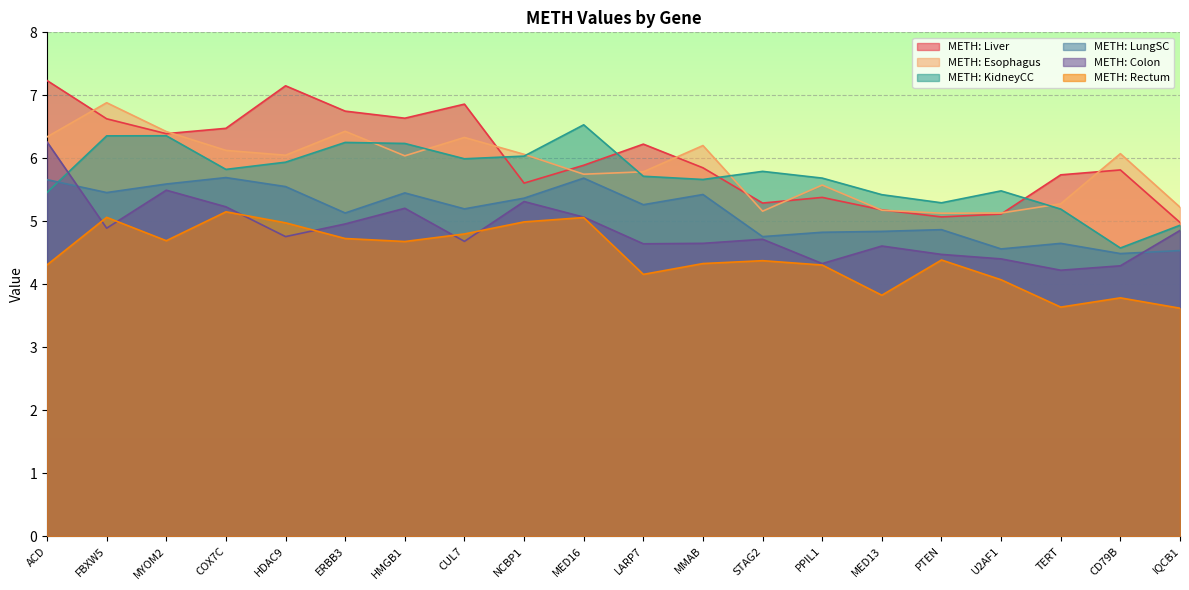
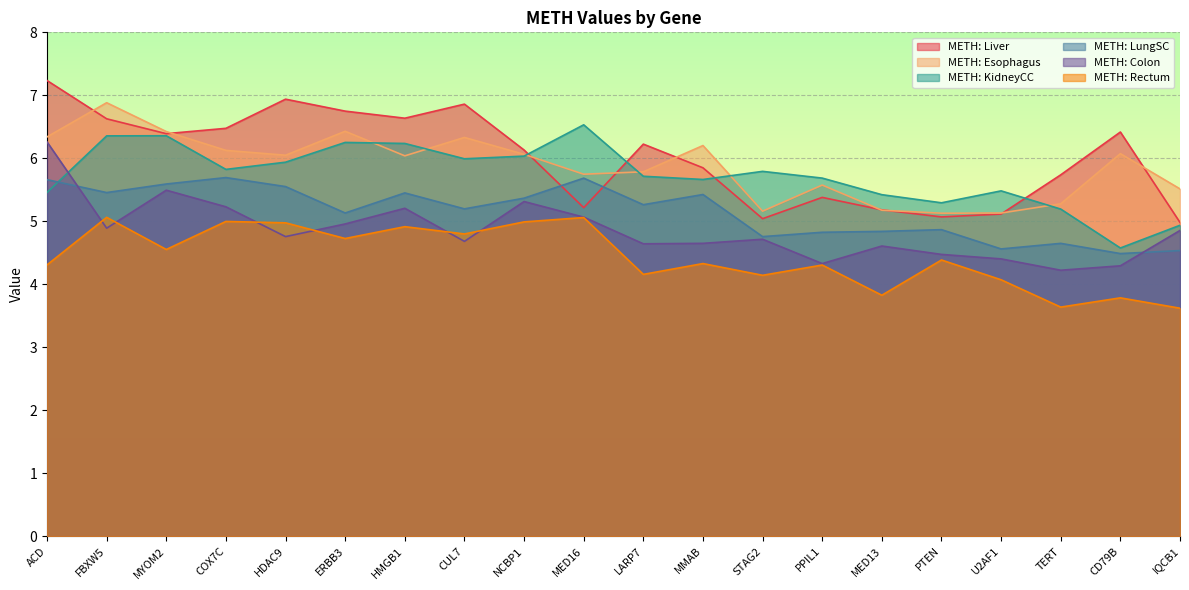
METH: Rectum, MYOM2: 4.7 -> 4.6
METH: Rectum, COX7C: 5.2 -> 5.0
METH: Liver, HDAC9: 7.2 -> 6.9
METH: Rectum, HMGB1: 4.7 -> 4.9
METH: Liver, NCBP1: 5.6 -> 6.1
METH: Liver, MED16: 5.9 -> 5.2
METH: Liver, STAG2: 5.3 -> 5.0
METH: Rectum, STAG2: 4.4 -> 4.1
METH: Liver, CD79B: 5.8 -> 6.4
METH: Esophagus, IQCB1: 5.2 -> 5.5
